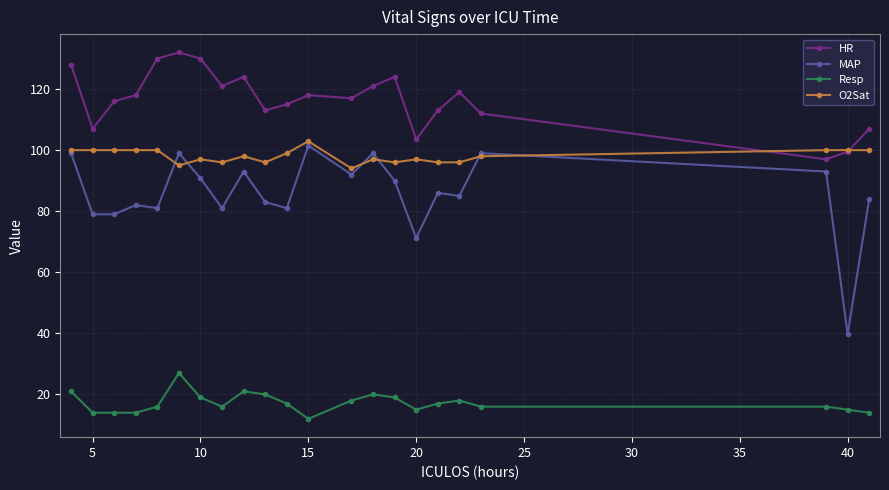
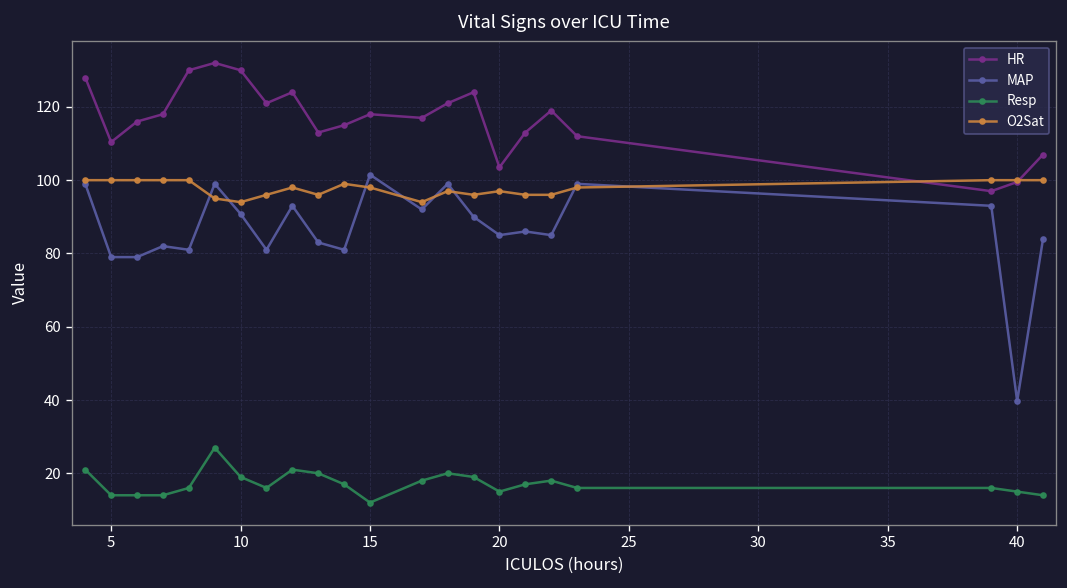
HR, 5: 107 -> 110
O2Sat, 10: 97 -> 94
O2Sat, 15: 103 -> 98
MAP, 20: 71 -> 85
